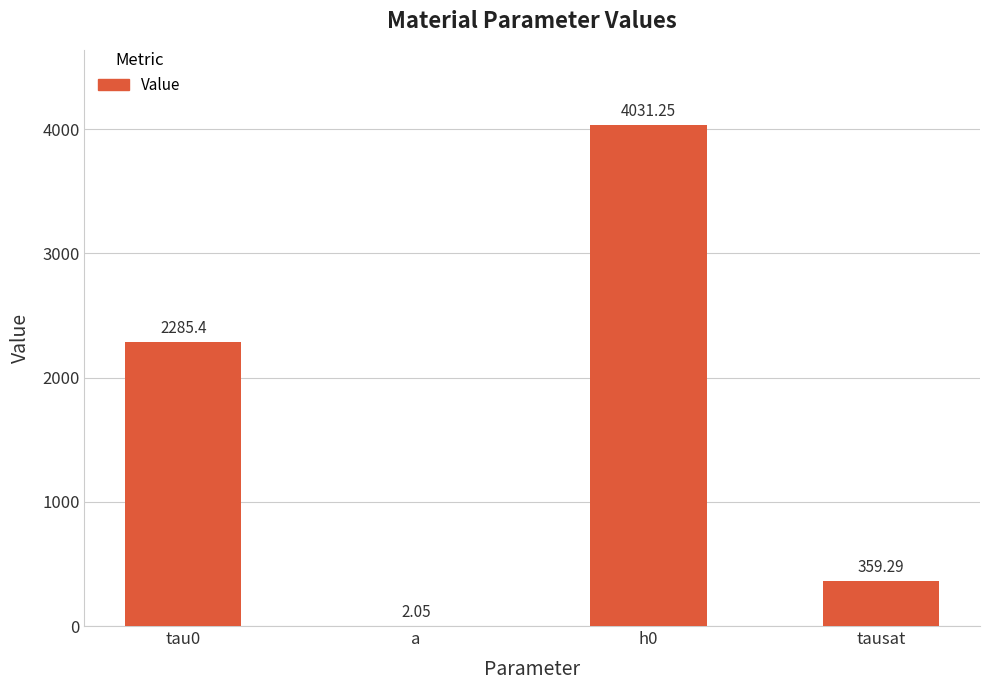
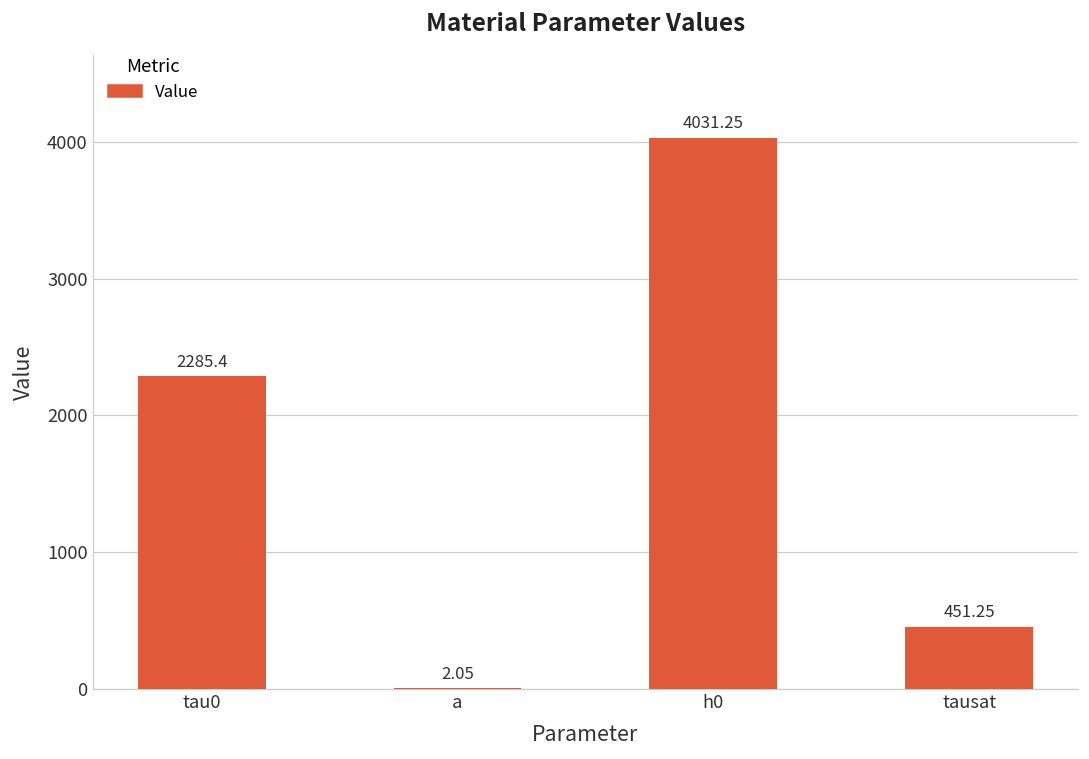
tausat: 359.29 -> 451.25
